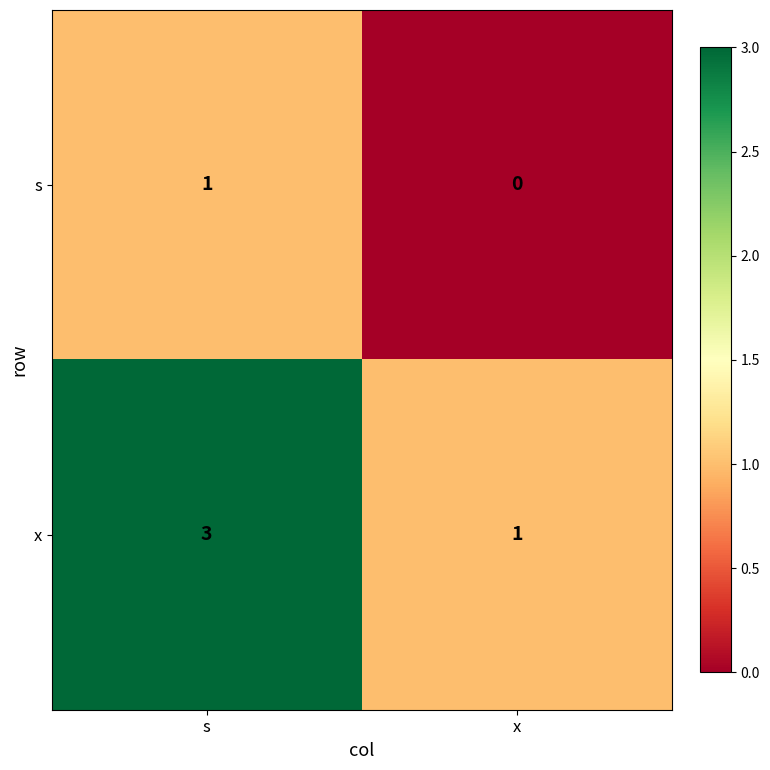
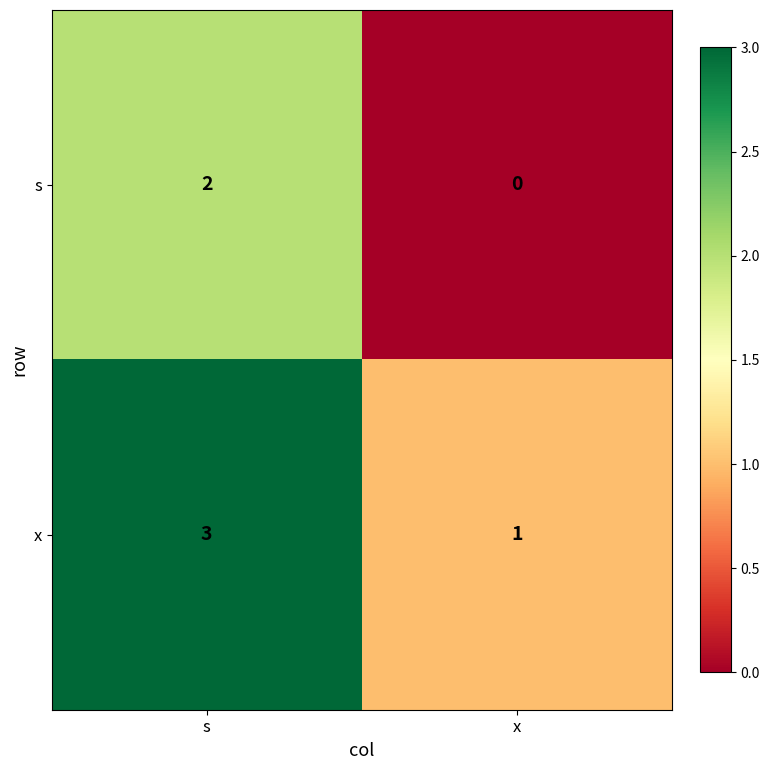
s, s: 1 -> 2
